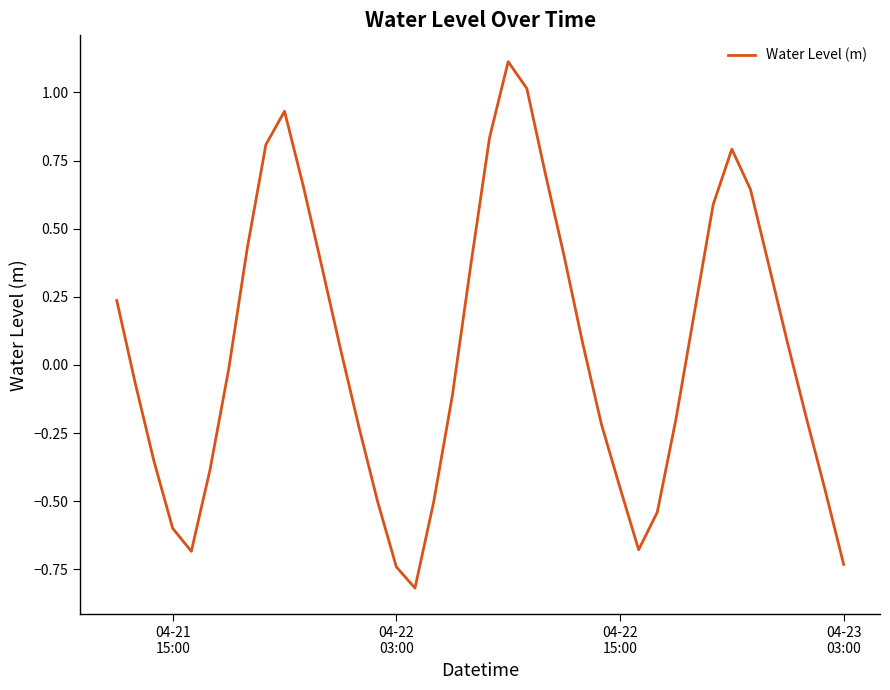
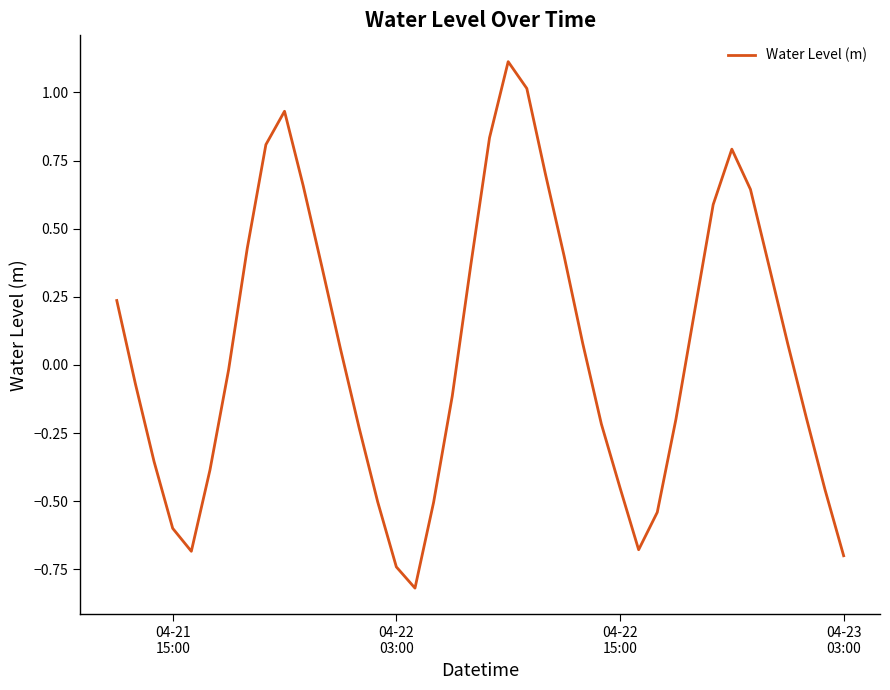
04-23 03:00: -0.73 -> -0.70
